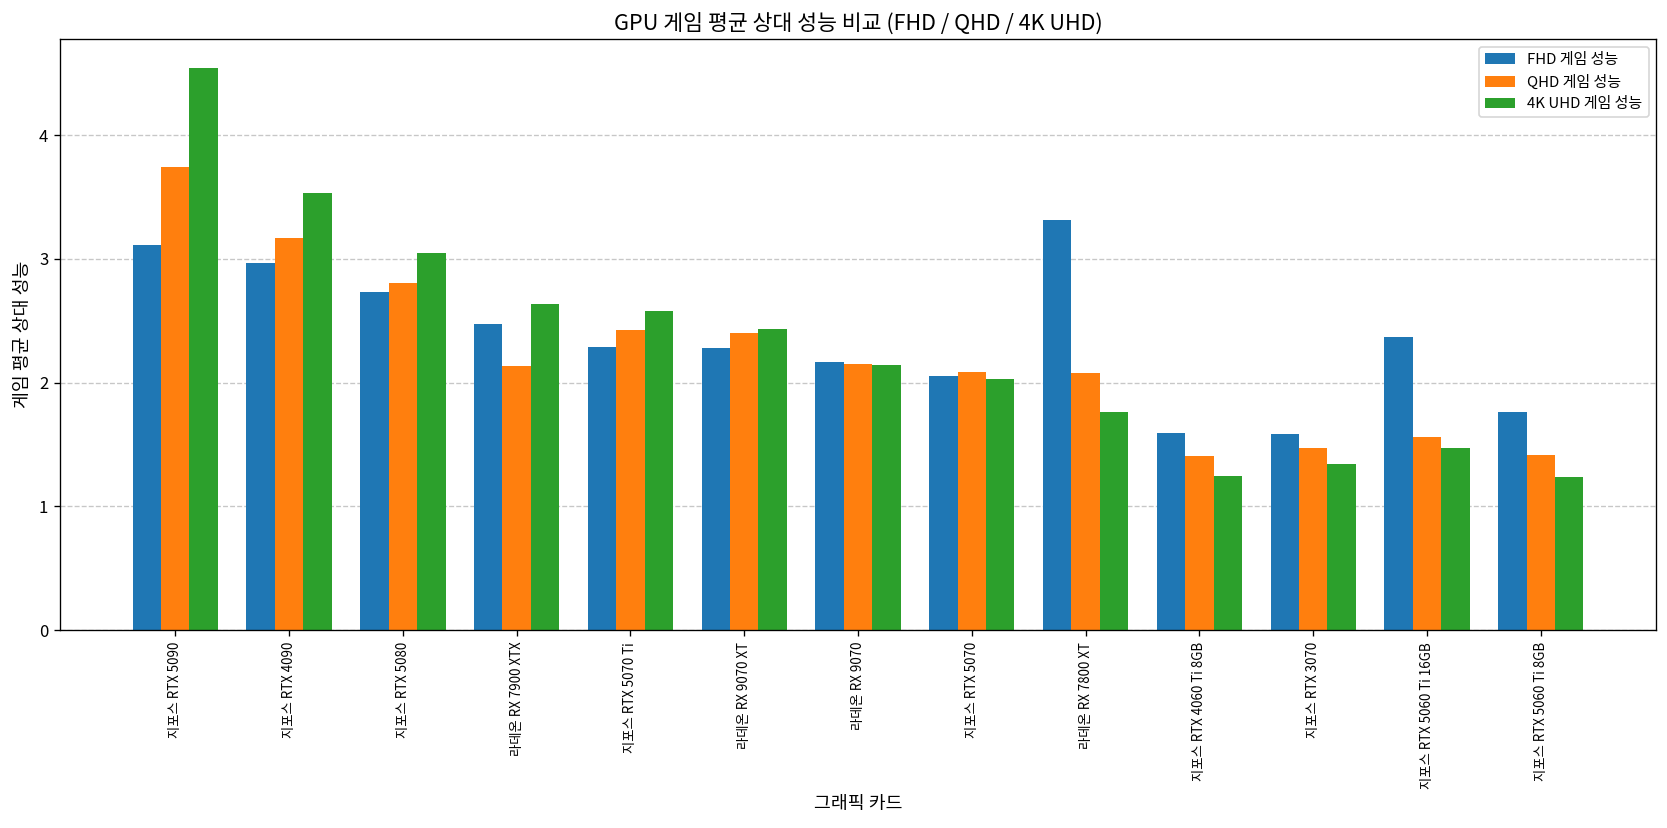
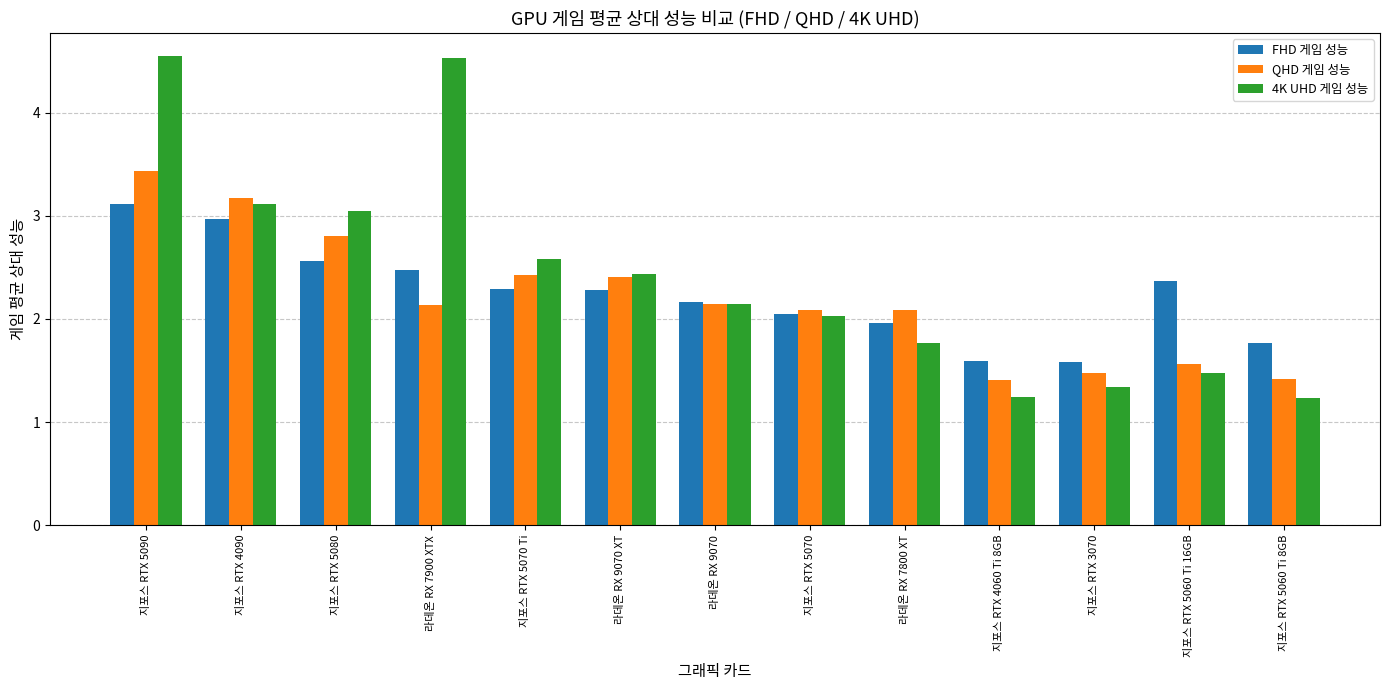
QHD 게임 성능, 지포스 RTX 5090: 3.75 -> 3.43
4K UHD 게임 성능, 지포스 RTX 4090: 3.54 -> 3.11
FHD 게임 성능, 지포스 RTX 5080: 2.74 -> 2.56
4K UHD 게임 성능, 라데온 RX 7900 XTX: 2.63 -> 4.53
FHD 게임 성능, 라데온 RX 7800 XT: 3.32 -> 1.96
